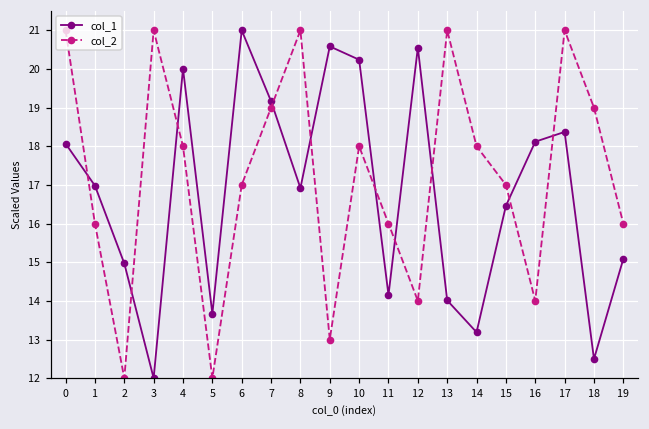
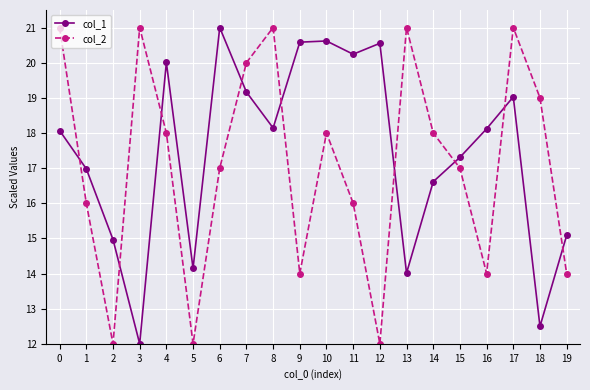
col_1, 5: 13.7 -> 14.1
col_2, 7: 19.0 -> 20.0
col_1, 8: 16.9 -> 18.1
col_2, 9: 13.0 -> 14.0
col_1, 10: 20.2 -> 20.6
col_1, 11: 14.2 -> 20.2
col_2, 12: 14.0 -> 12.0
col_1, 14: 13.2 -> 16.6
col_1, 15: 16.5 -> 17.3
col_1, 17: 18.4 -> 19.0
col_2, 19: 16.0 -> 14.0
